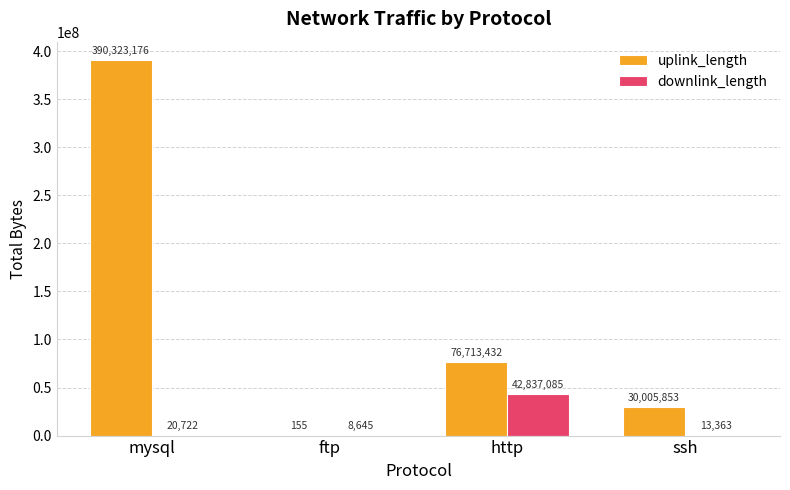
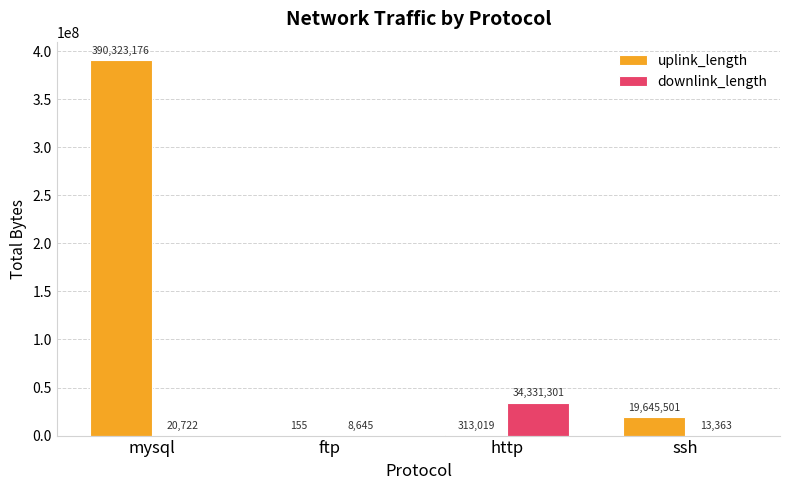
uplink_length, http: 76,713,432 -> 313,019
downlink_length, http: 42,837,085 -> 34,331,301
uplink_length, ssh: 30,005,853 -> 19,645,501
